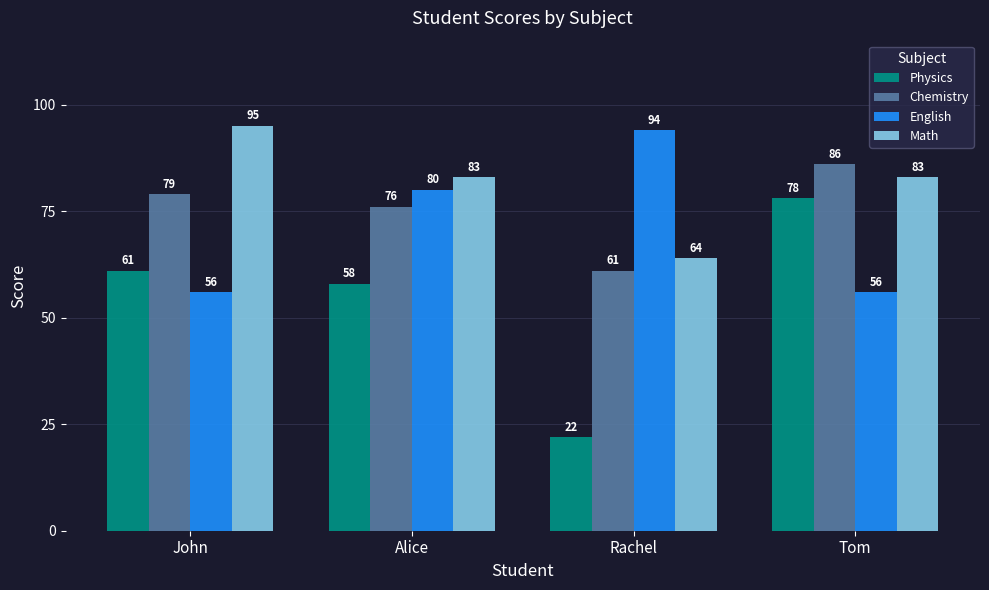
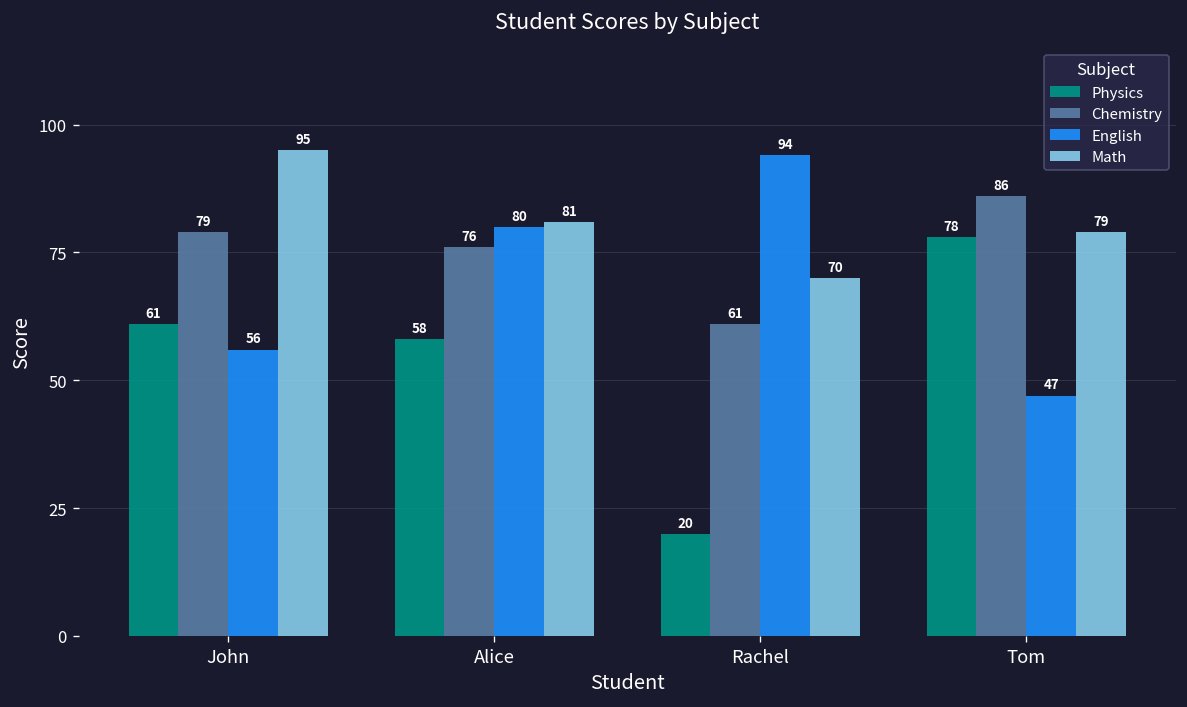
Math, Alice: 83 -> 81
Physics, Rachel: 22 -> 20
Math, Rachel: 64 -> 70
English, Tom: 56 -> 47
Math, Tom: 83 -> 79
